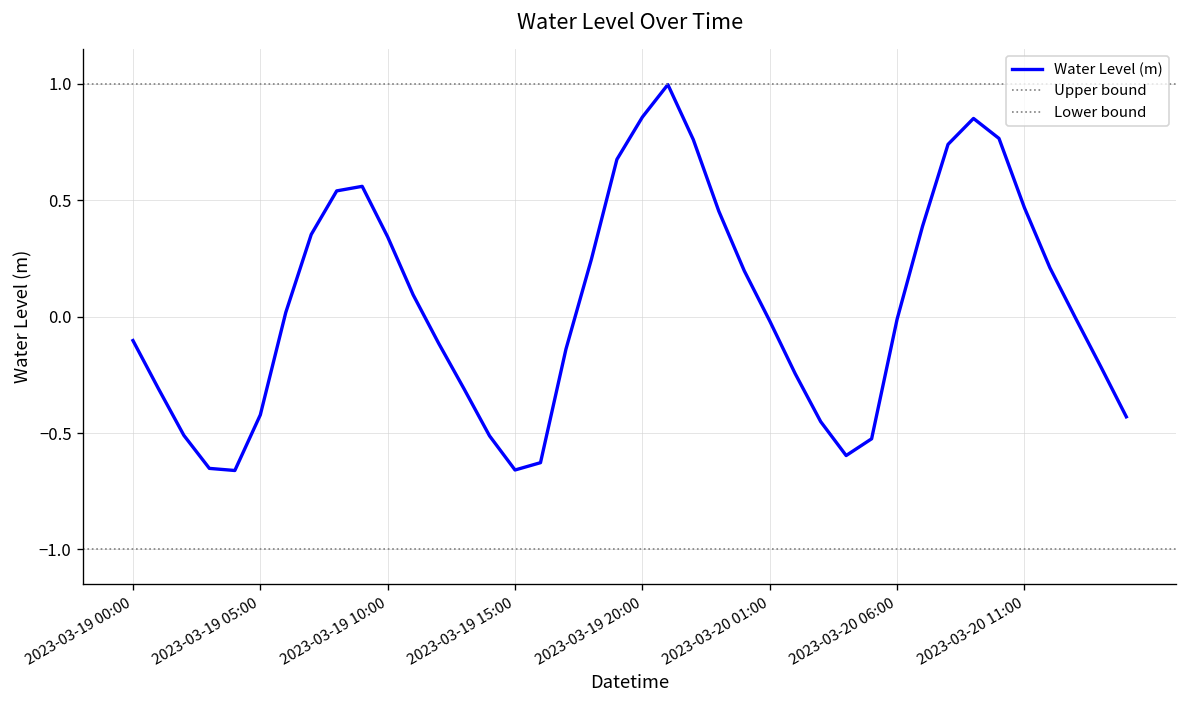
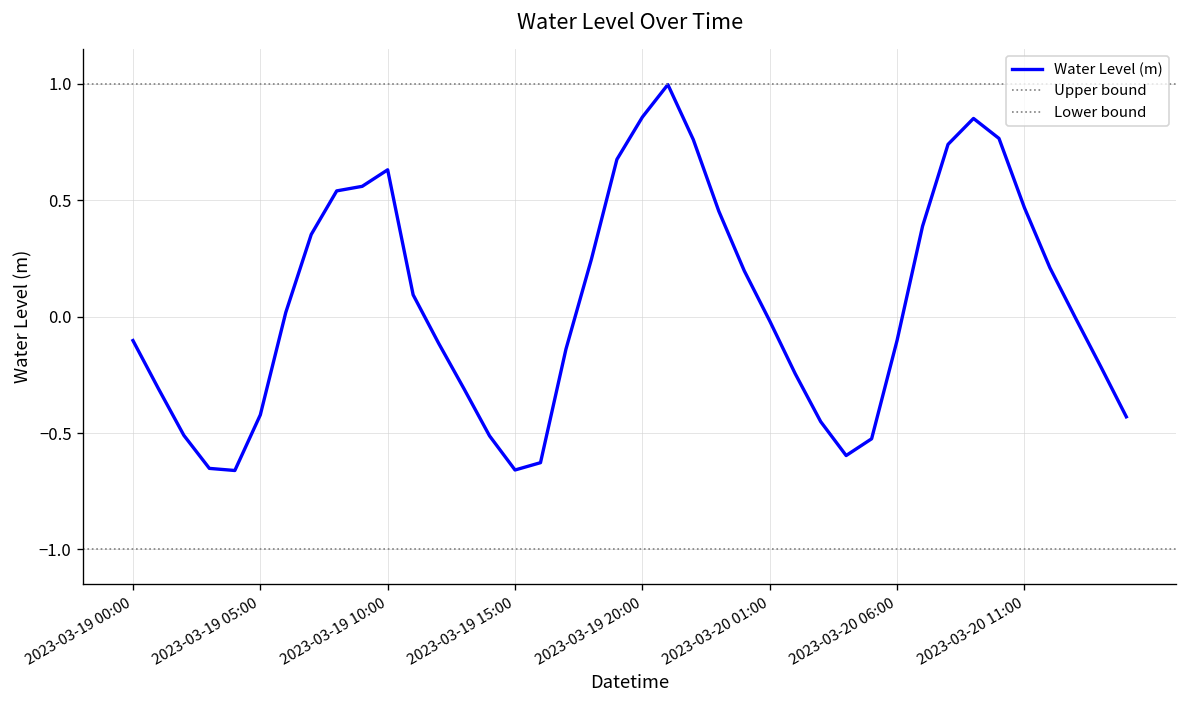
2023-03-19 10:00: 0.34 -> 0.63
2023-03-20 06:00: -0.01 -> -0.10
